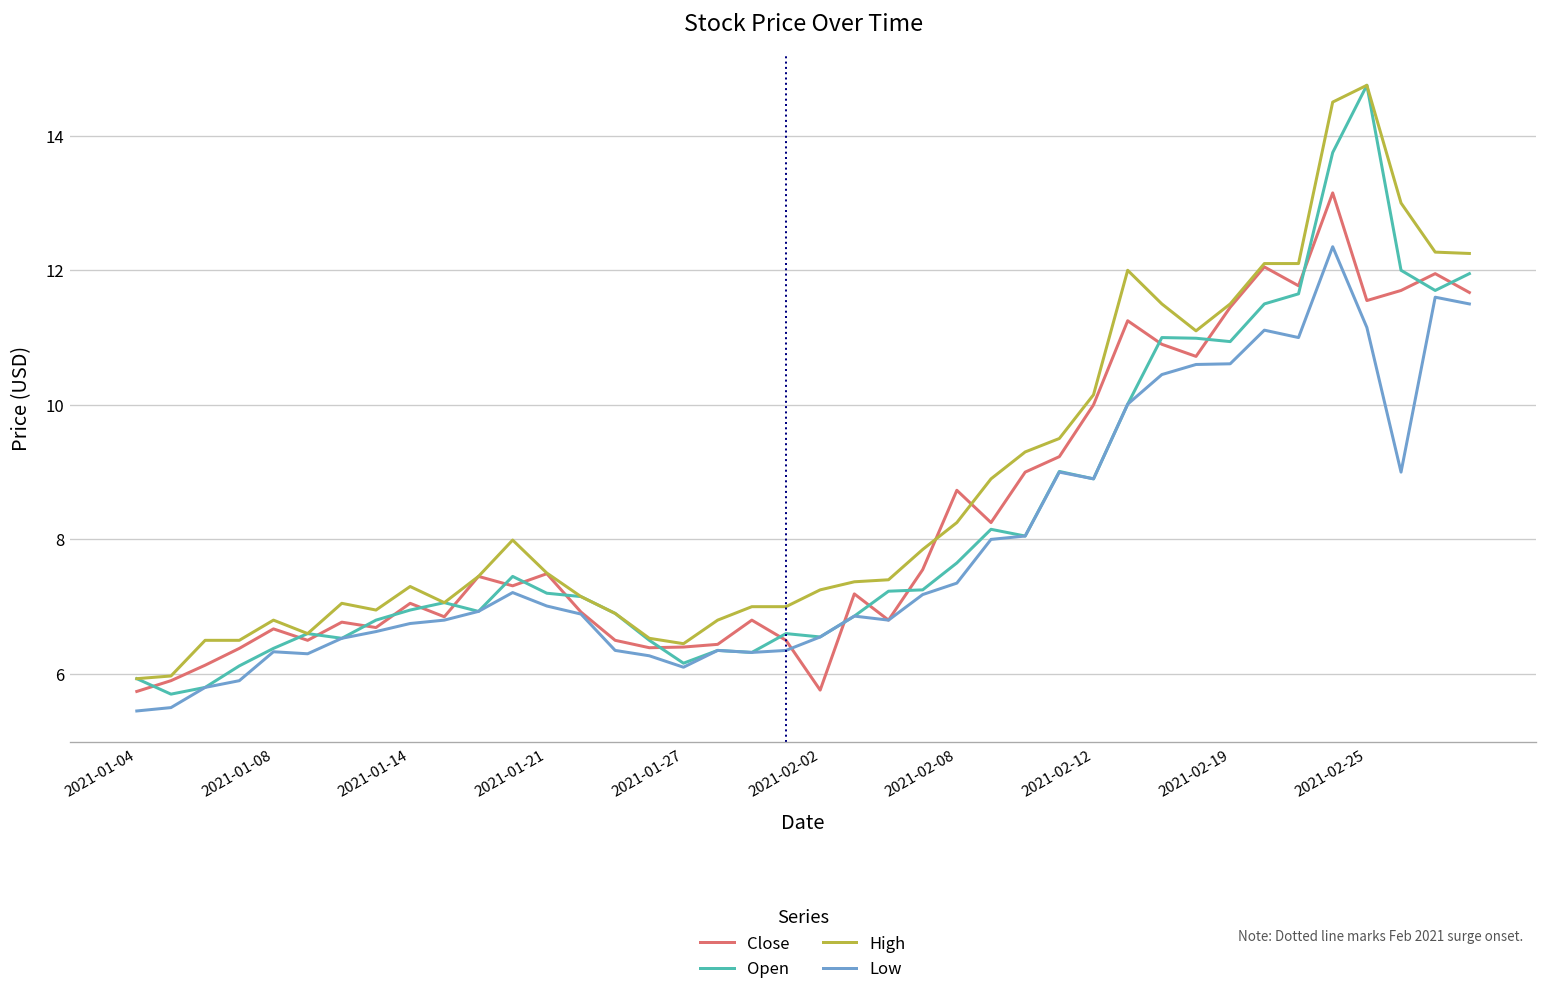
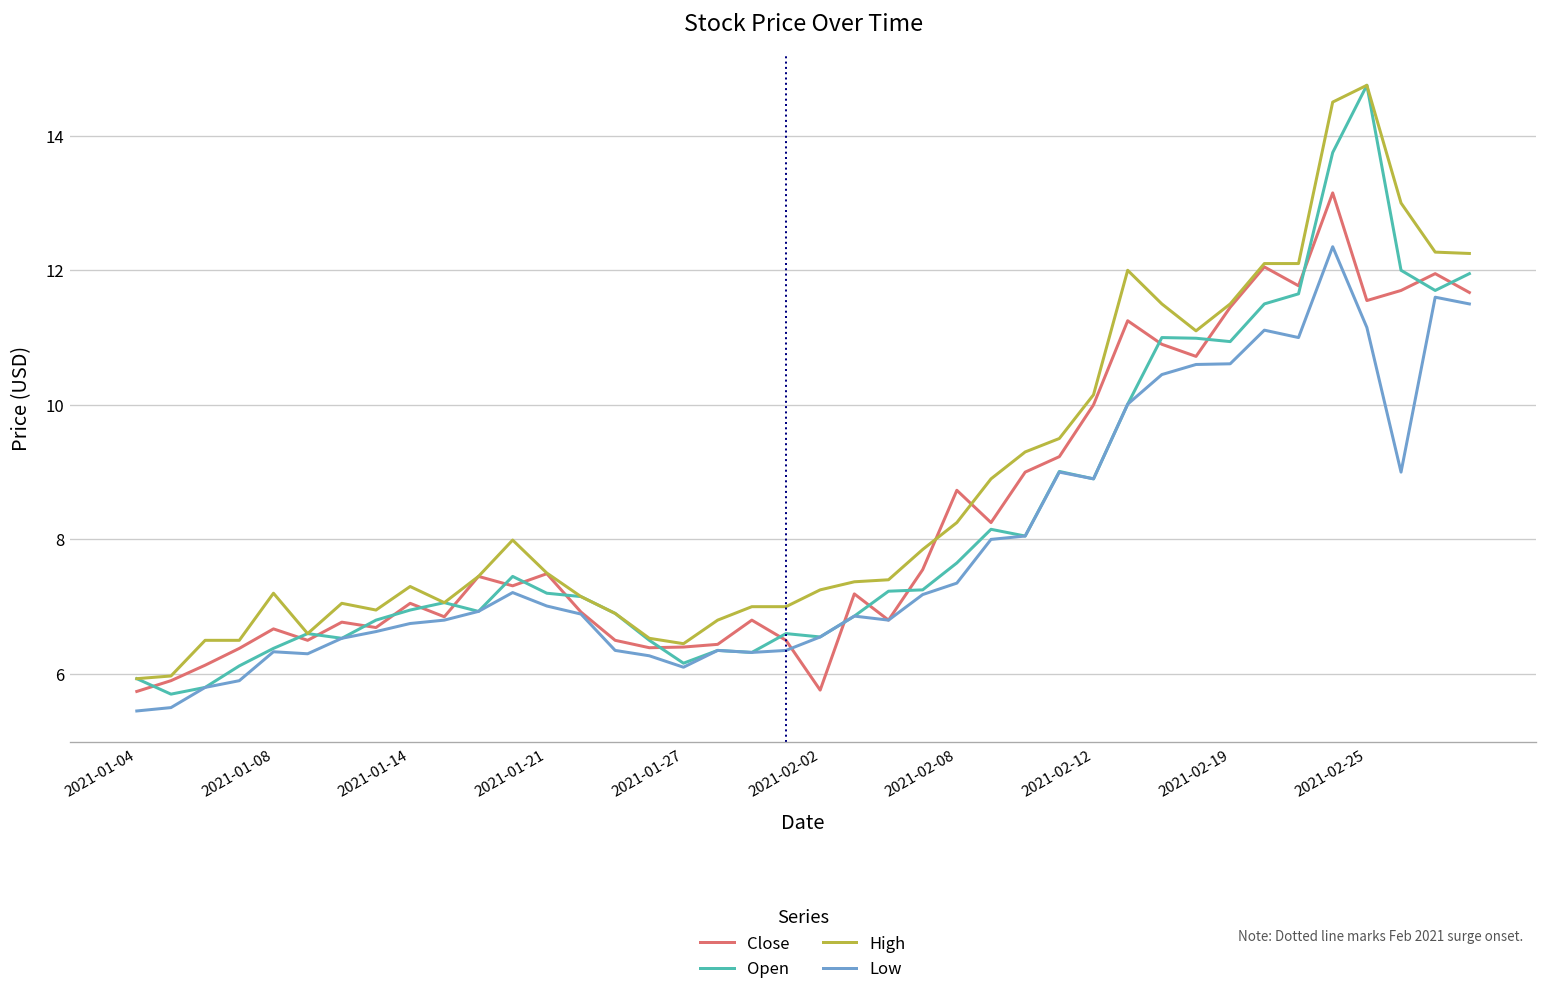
High, 2021-01-08: 6.8 -> 7.2
